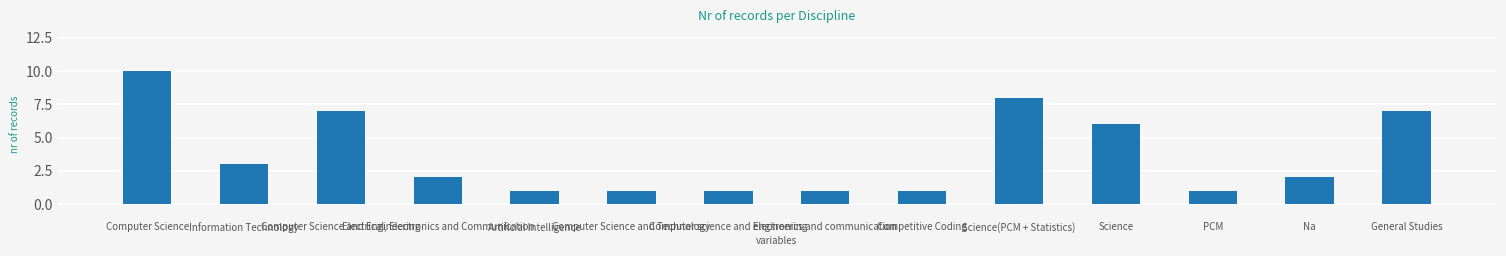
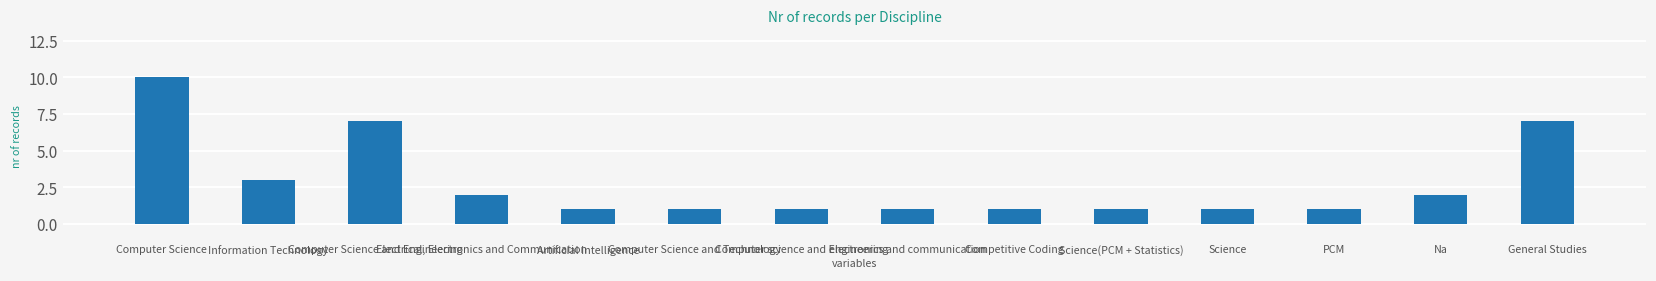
Science(PCM + Statistics): 8 -> 1
Science: 6 -> 1
